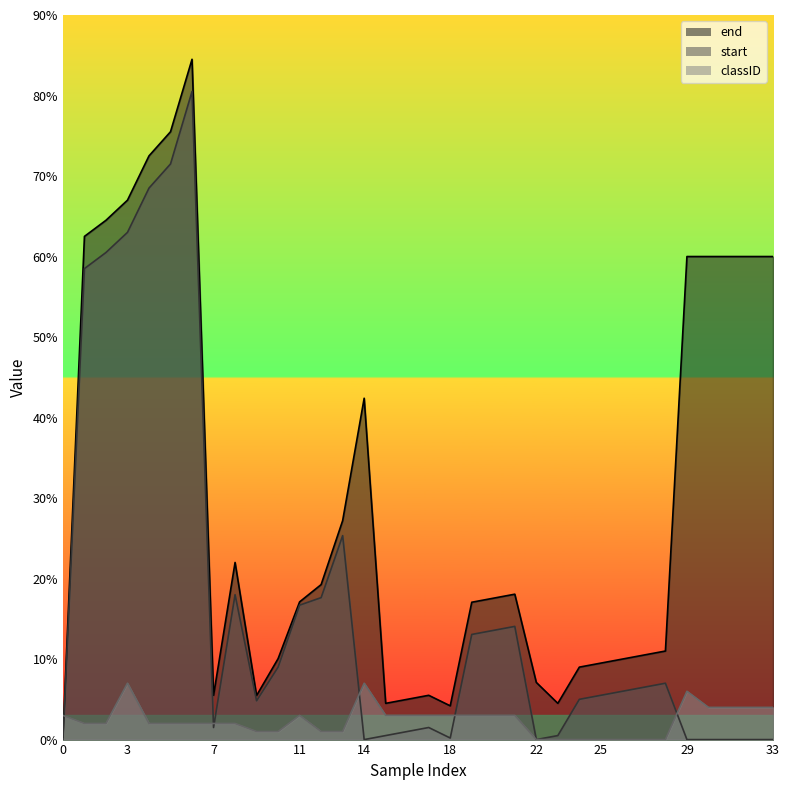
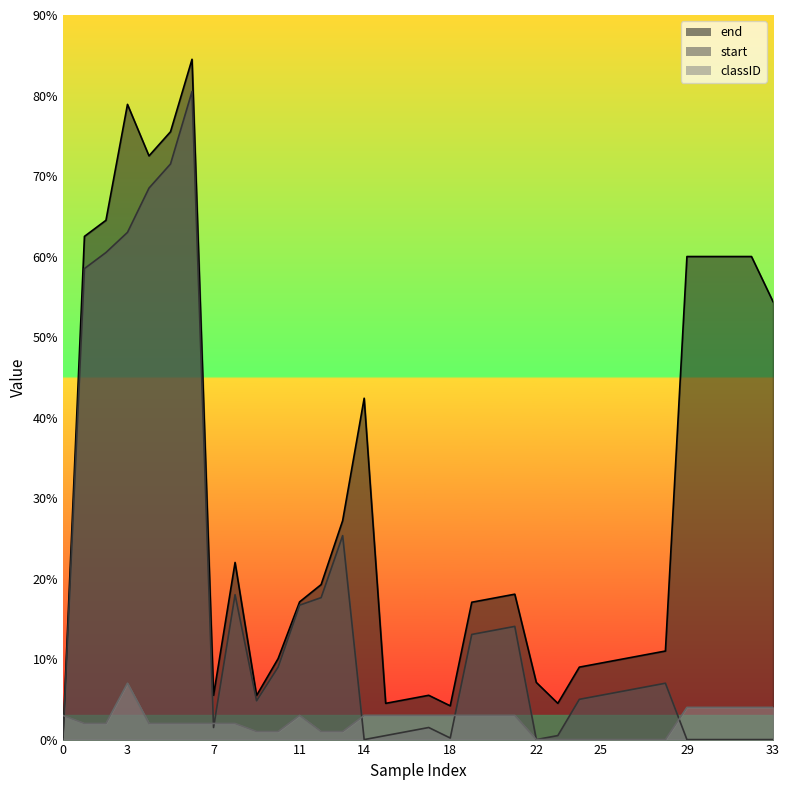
end, 3: 67% -> 79%
classID, 14: 7% -> 3%
classID, 29: 6% -> 4%
end, 33: 60% -> 54%
